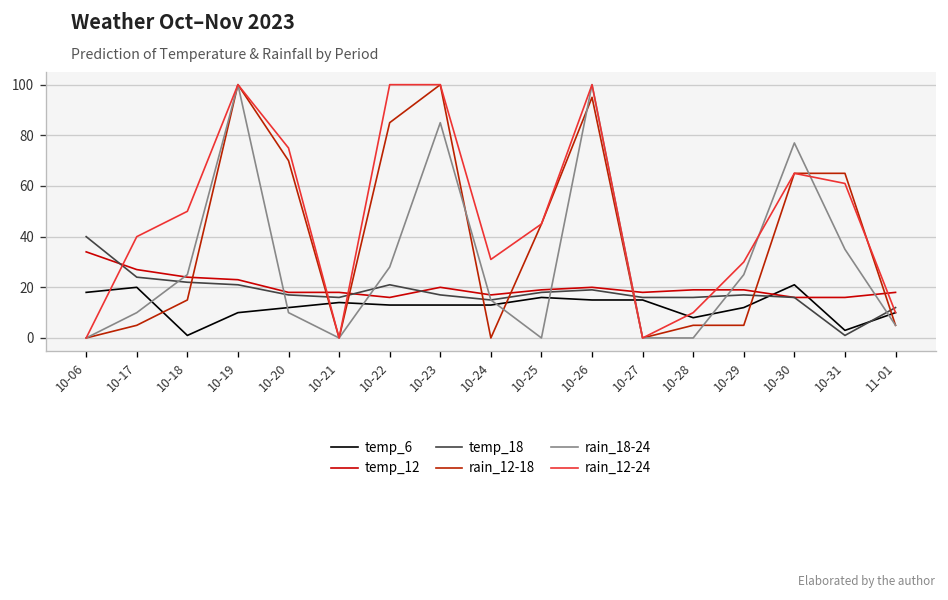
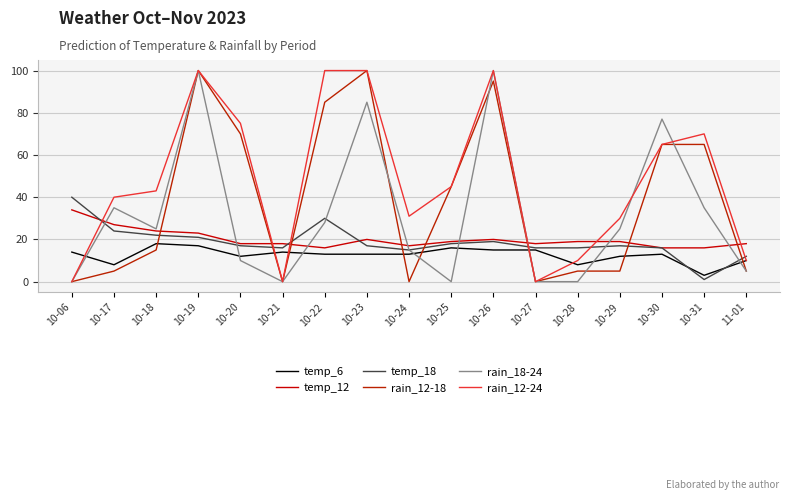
temp_6, 10-06: 18 -> 14
temp_6, 10-17: 20 -> 8
rain_18-24, 10-17: 10 -> 35
temp_6, 10-18: 1 -> 18
rain_12-24, 10-18: 50 -> 43
temp_6, 10-19: 10 -> 17
temp_18, 10-22: 21 -> 30
temp_6, 10-30: 21 -> 13
rain_12-24, 10-31: 61 -> 70
